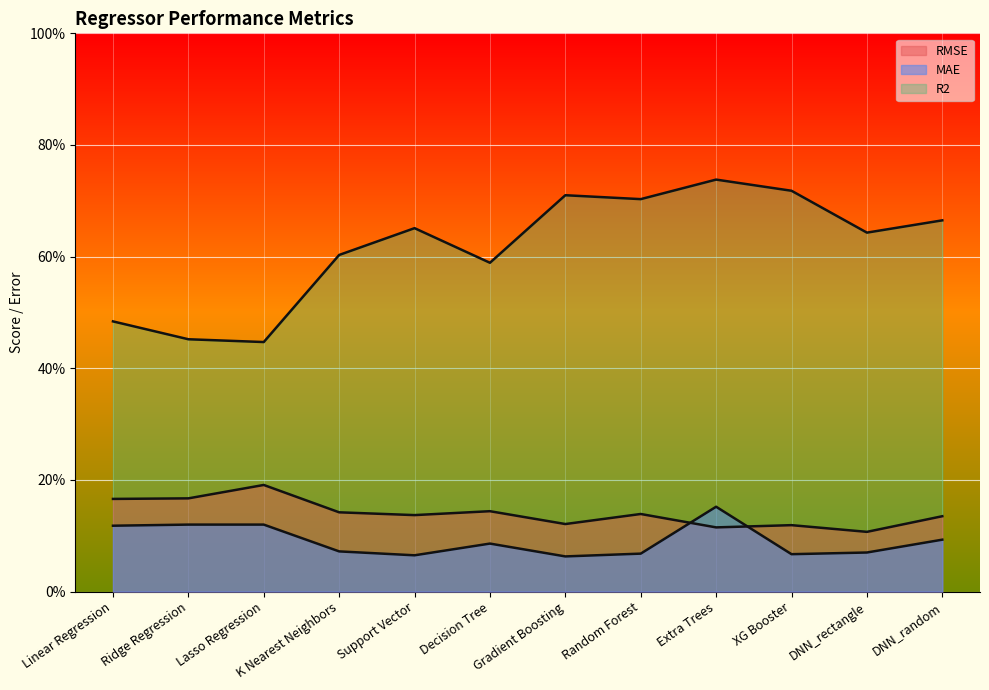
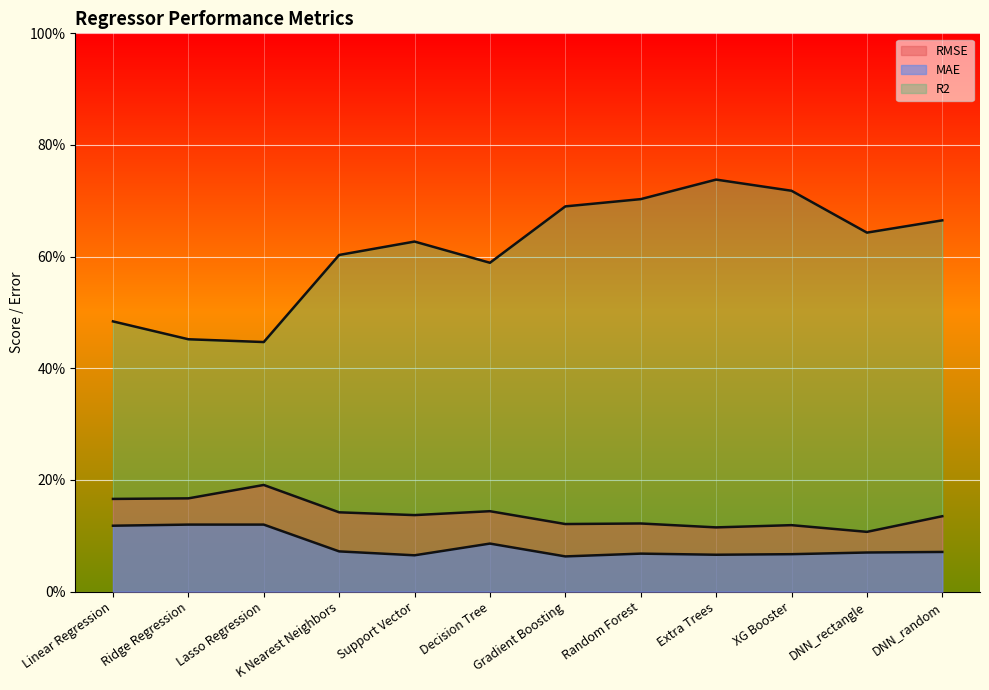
R2, Support Vector: 65% -> 63%
R2, Gradient Boosting: 71% -> 69%
RMSE, Random Forest: 14% -> 12%
MAE, Extra Trees: 15% -> 7%
MAE, DNN_random: 9% -> 7%
